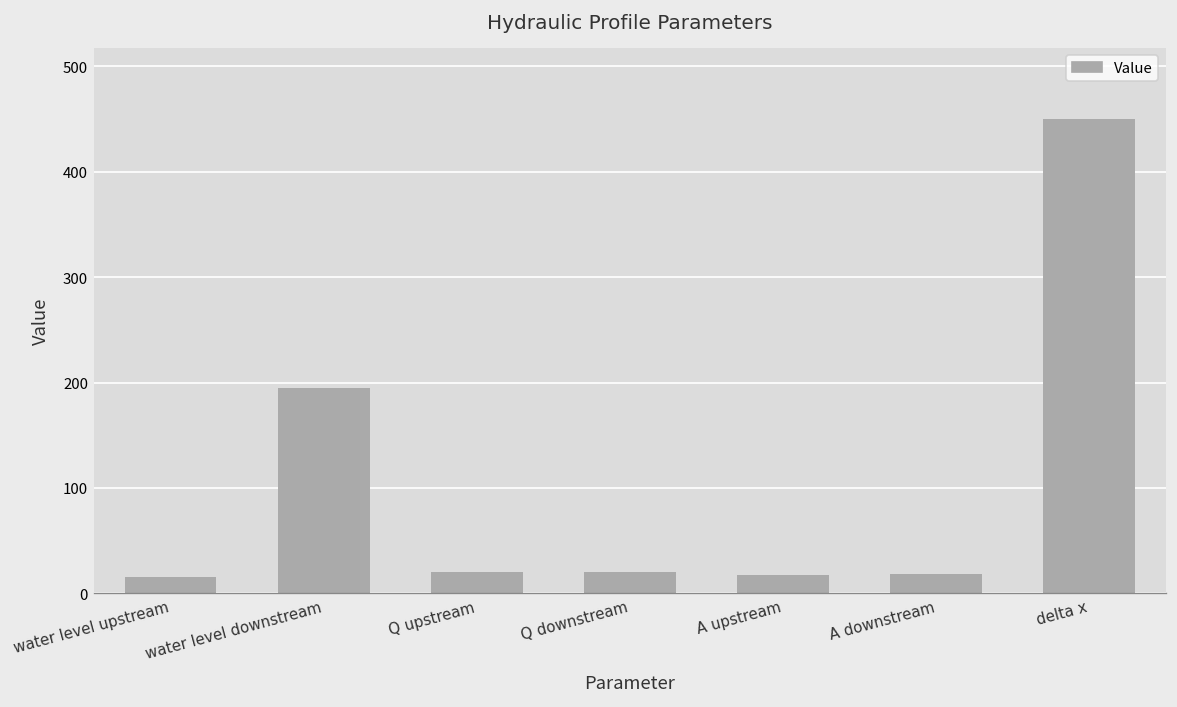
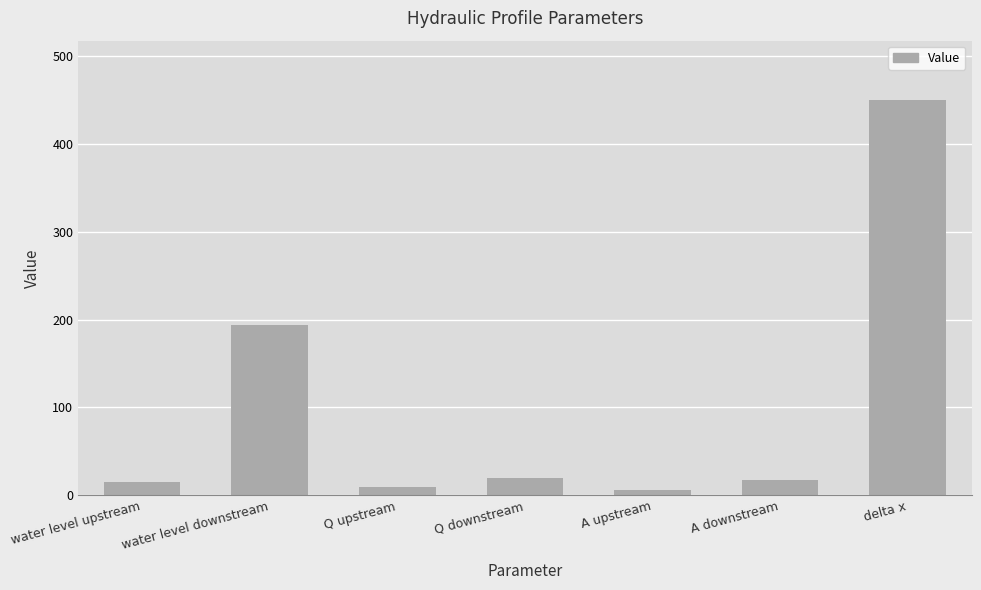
Q upstream: 20 -> 10
A upstream: 20 -> 10
